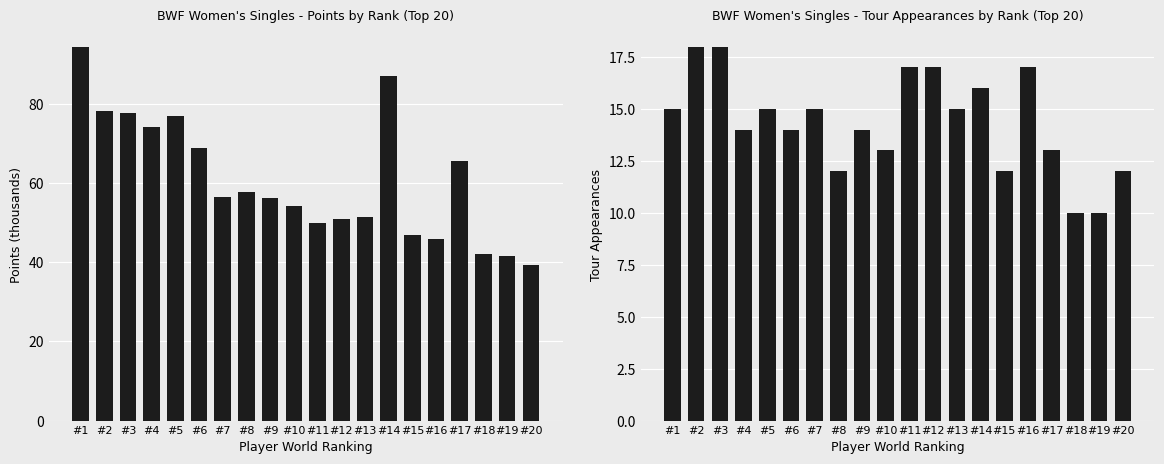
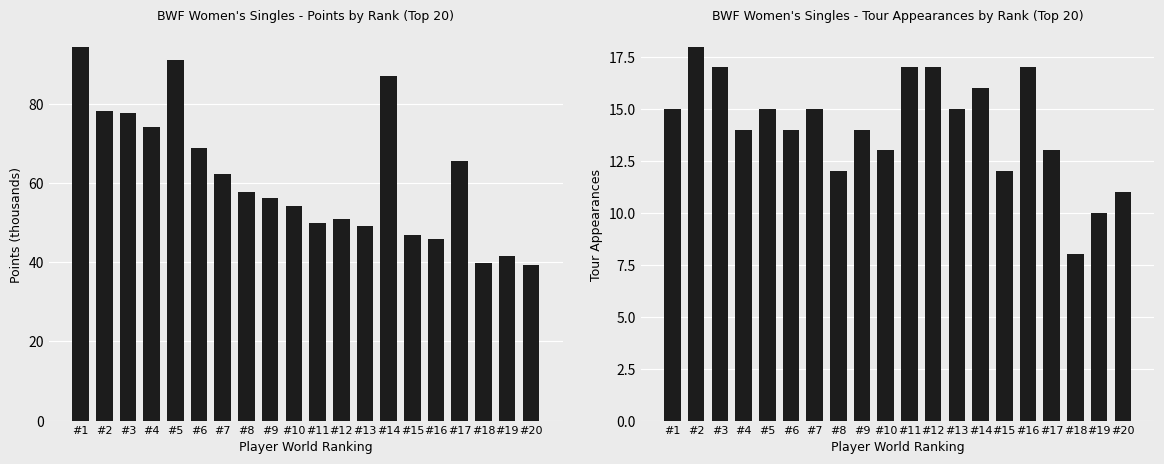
BWF Women's Singles - Points by Rank (Top 20), #5: 77 -> 91
BWF Women's Singles - Points by Rank (Top 20), #7: 57 -> 62
BWF Women's Singles - Points by Rank (Top 20), #13: 51 -> 49
BWF Women's Singles - Points by Rank (Top 20), #18: 42 -> 40
BWF Women's Singles - Tour Appearances by Rank (Top 20), #3: 18 -> 17
BWF Women's Singles - Tour Appearances by Rank (Top 20), #18: 10 -> 8
BWF Women's Singles - Tour Appearances by Rank (Top 20), #20: 12 -> 11
